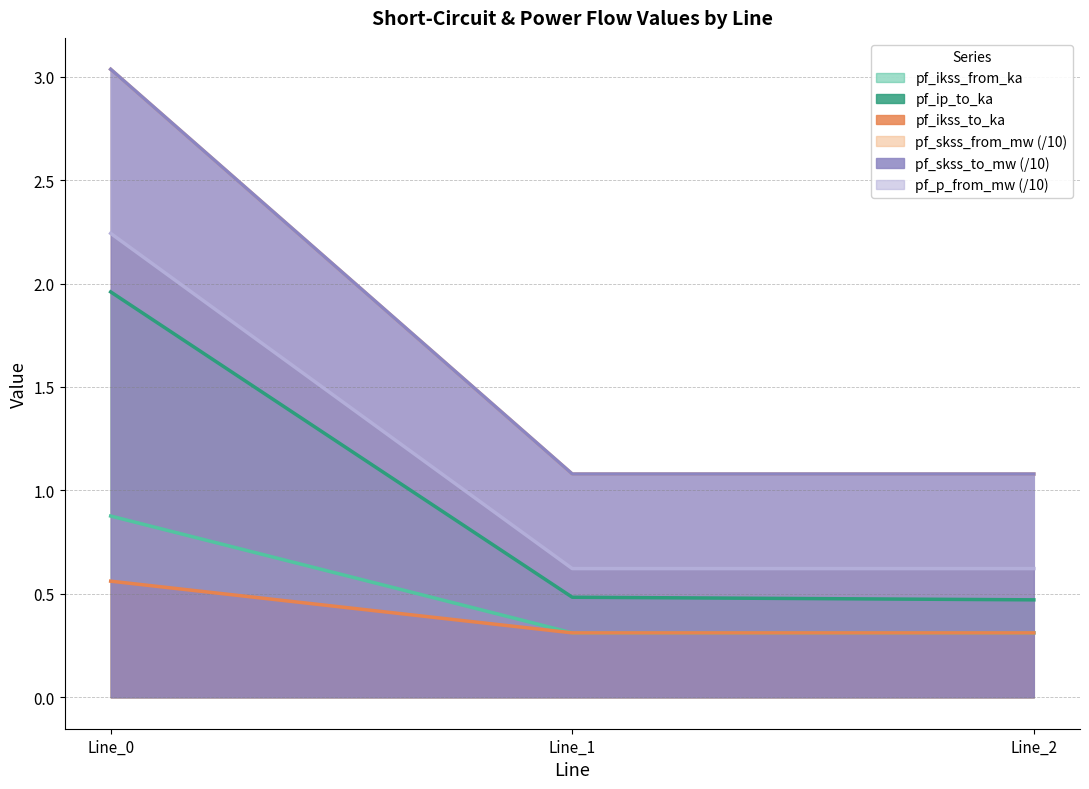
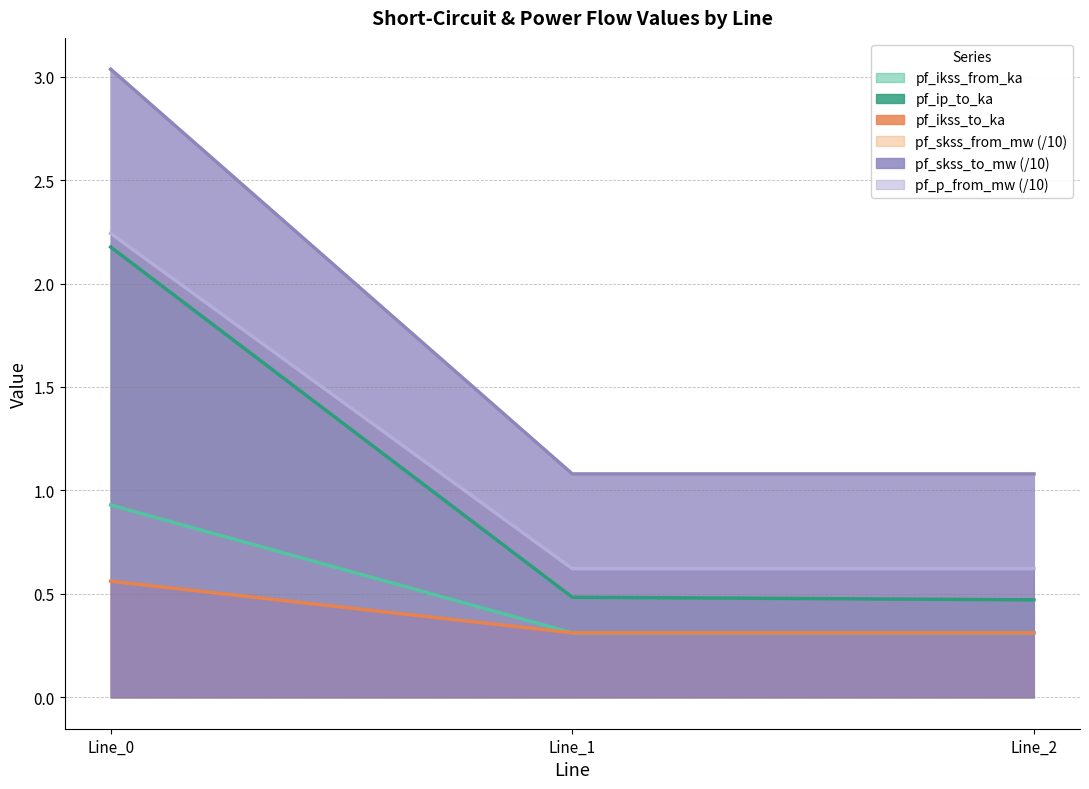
pf_ikss_from_ka, Line_0: 0.88 -> 0.93
pf_ip_to_ka, Line_0: 1.96 -> 2.18
